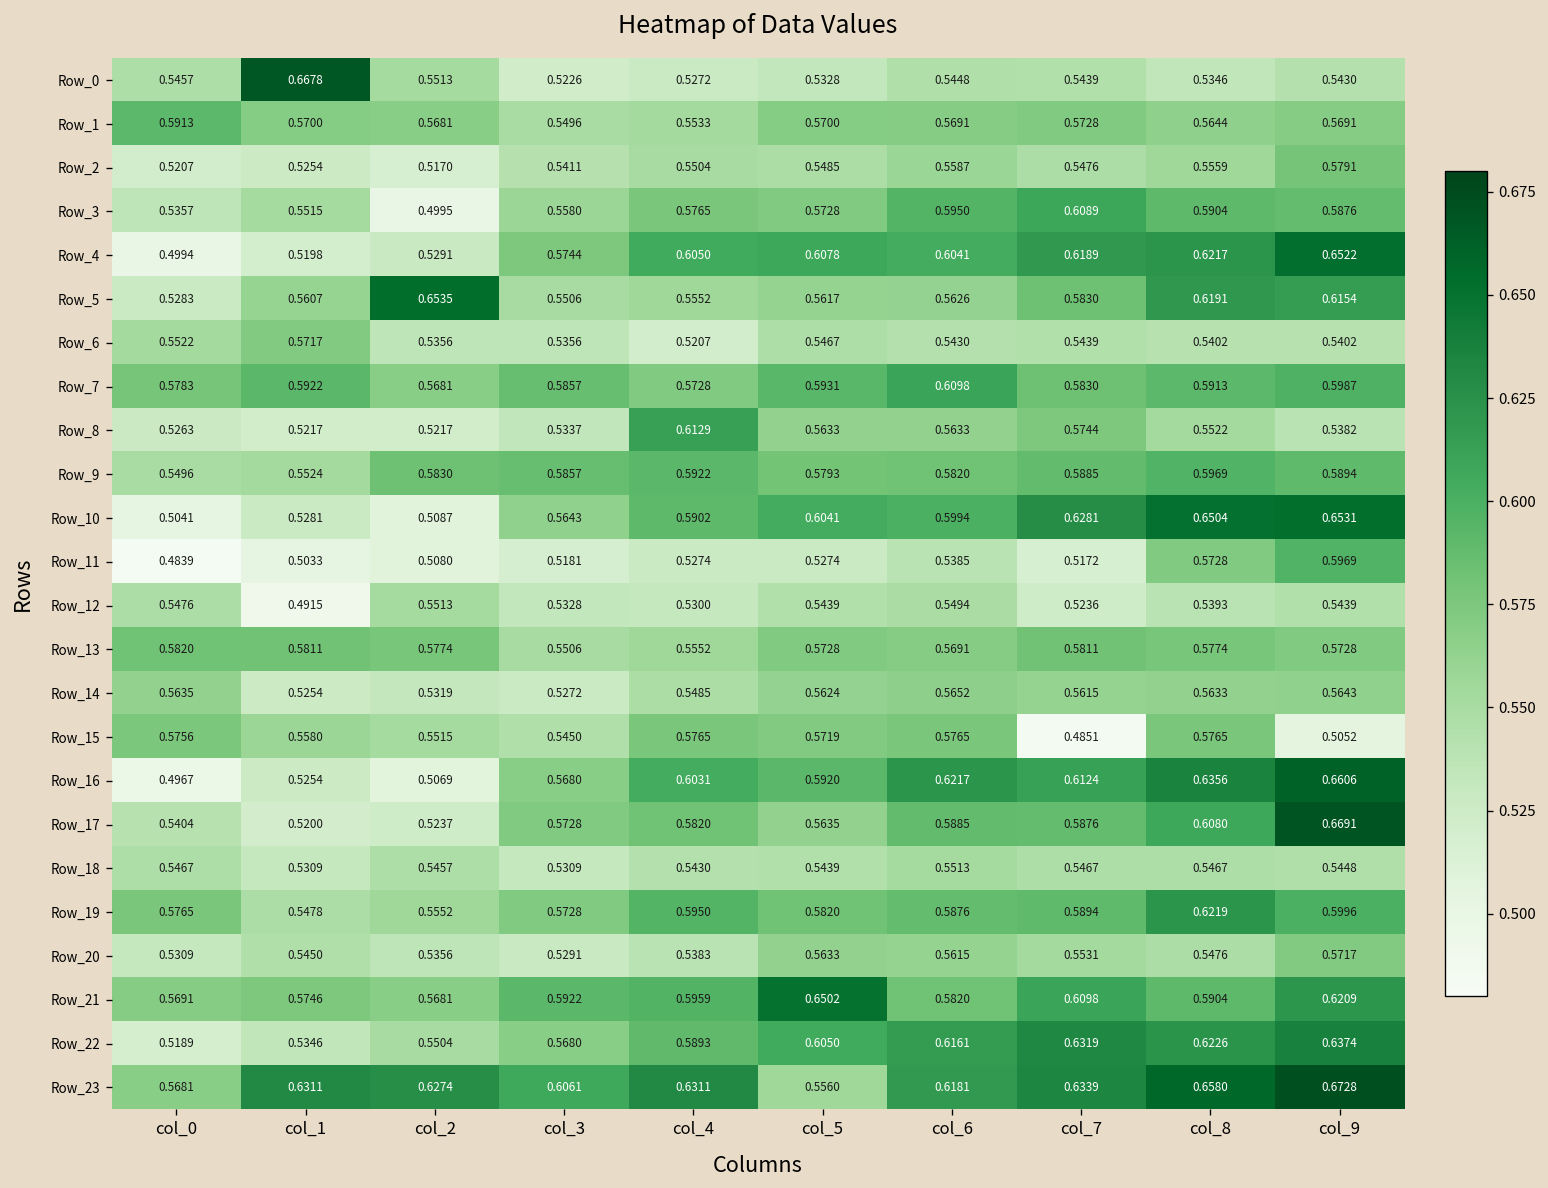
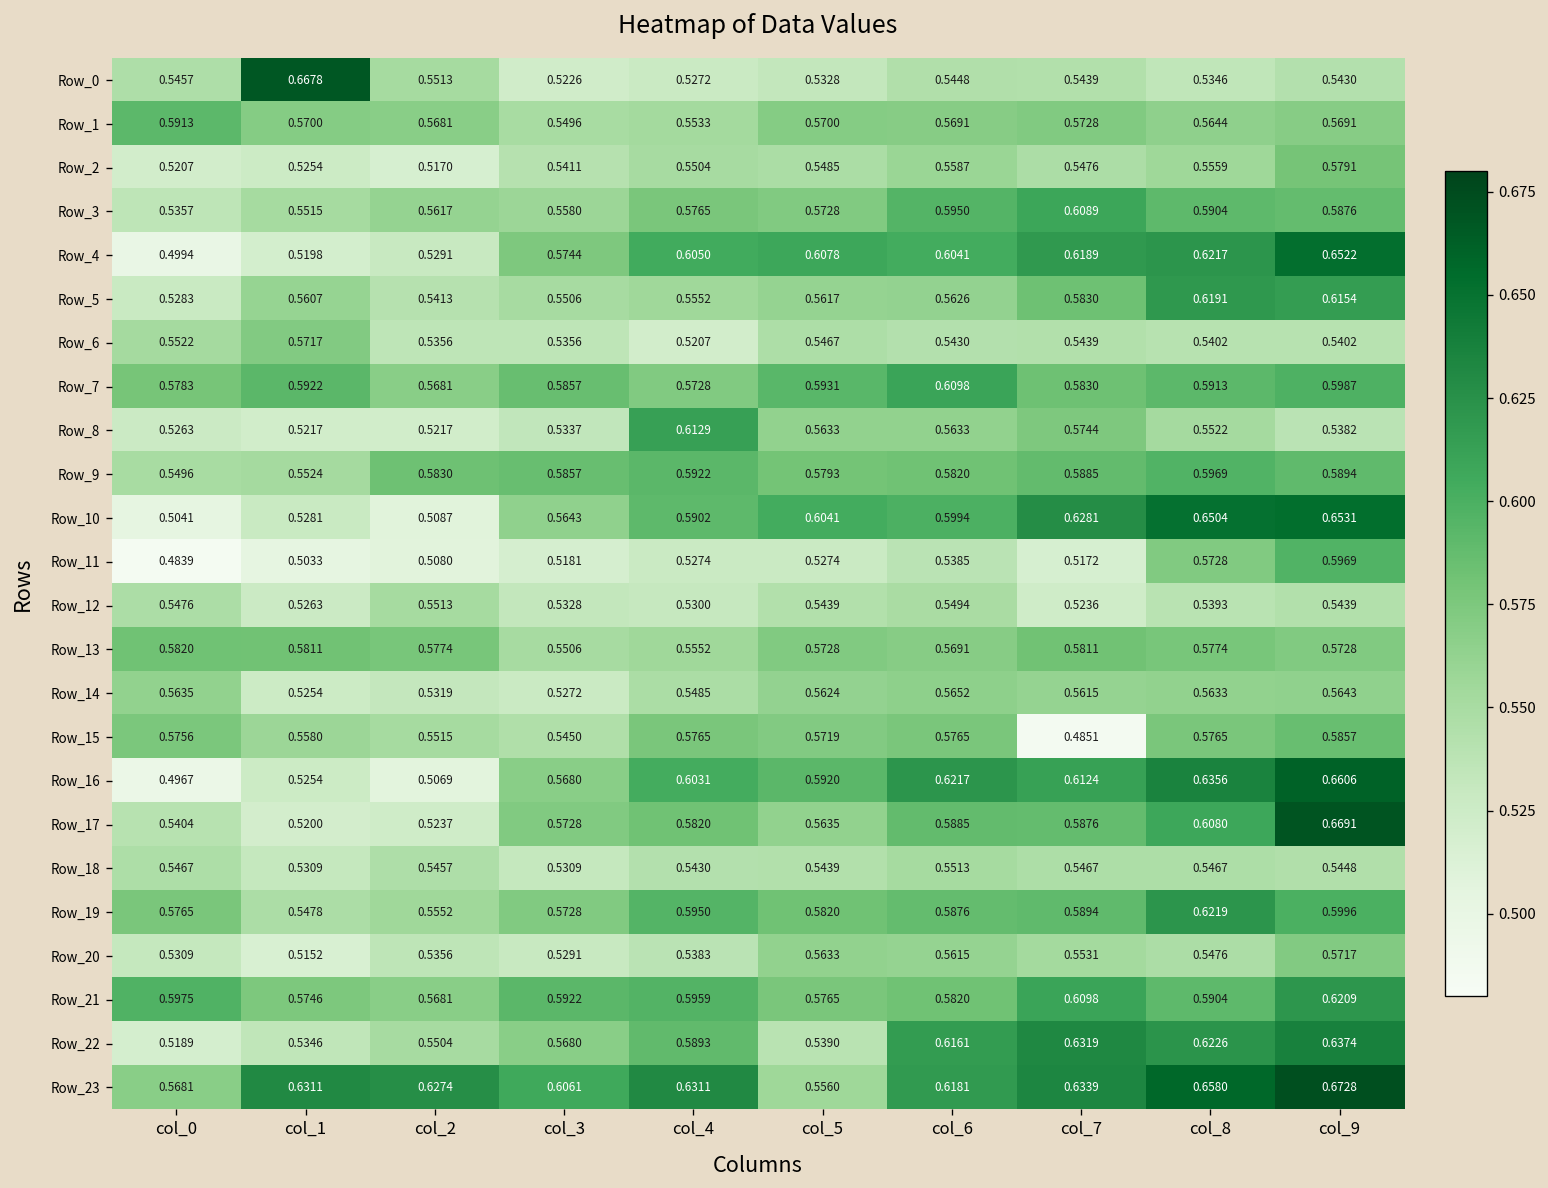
Row_3, col_2: 0.4995 -> 0.5617
Row_5, col_2: 0.6535 -> 0.5413
Row_12, col_1: 0.4915 -> 0.5263
Row_15, col_9: 0.5052 -> 0.5857
Row_20, col_1: 0.5450 -> 0.5152
Row_21, col_0: 0.5691 -> 0.5975
Row_21, col_5: 0.6502 -> 0.5765
Row_22, col_5: 0.6050 -> 0.5390
